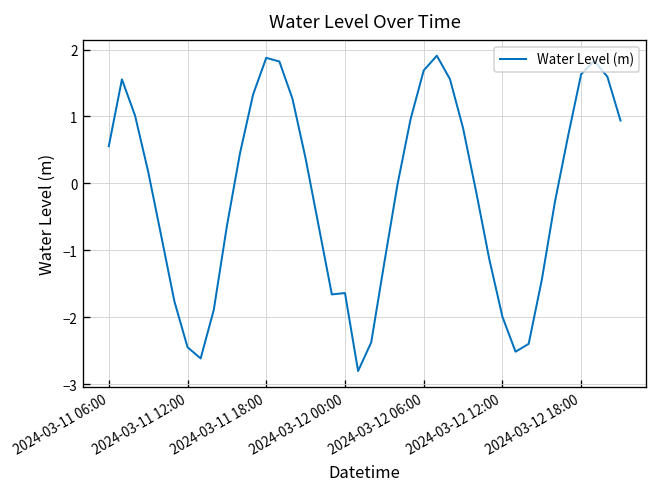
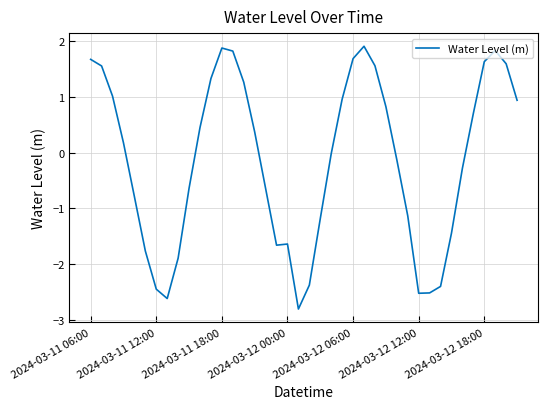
2024-03-11 06:00: 0.6 -> 1.7
2024-03-12 12:00: -2.0 -> -2.5
